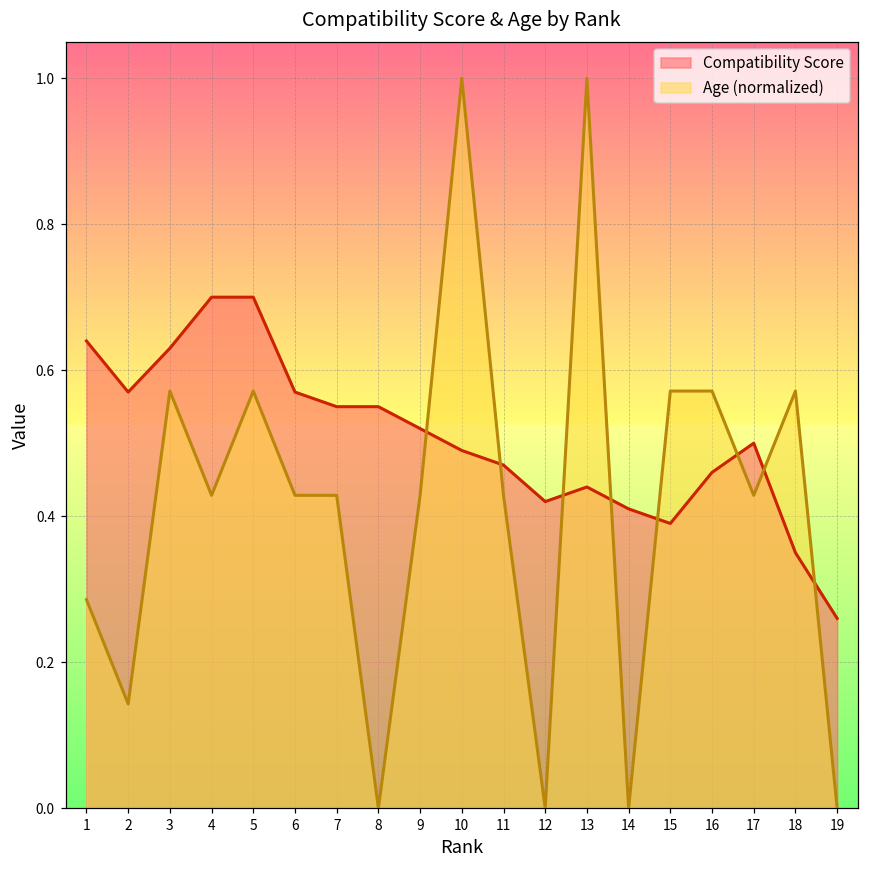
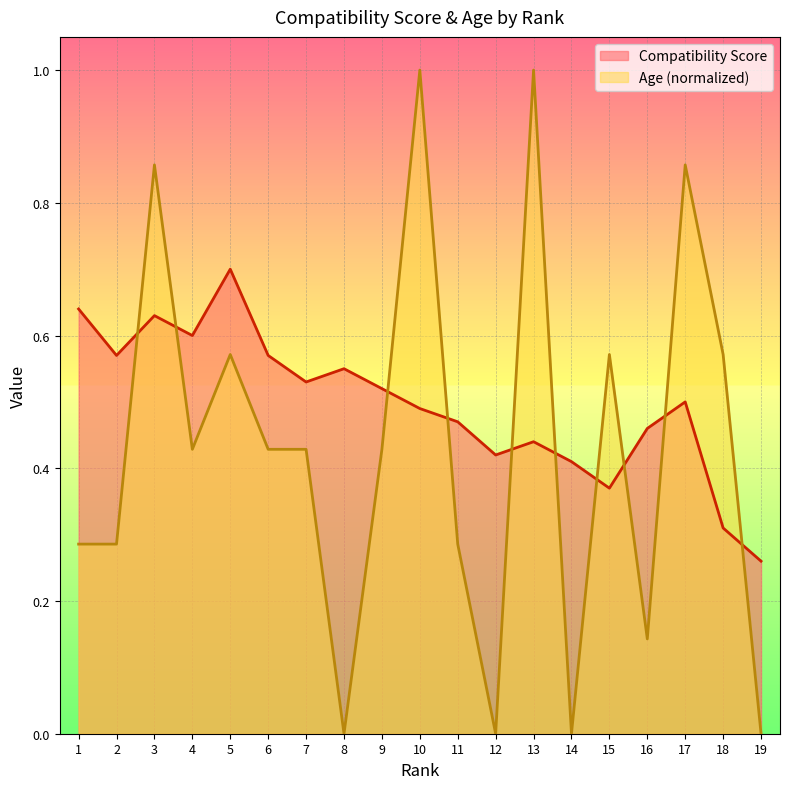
Age (normalized), 2: 0.14 -> 0.29
Age (normalized), 3: 0.57 -> 0.86
Compatibility Score, 4: 0.7 -> 0.6
Compatibility Score, 7: 0.55 -> 0.53
Age (normalized), 11: 0.43 -> 0.29
Compatibility Score, 15: 0.39 -> 0.37
Age (normalized), 16: 0.57 -> 0.14
Age (normalized), 17: 0.43 -> 0.86
Compatibility Score, 18: 0.35 -> 0.31
